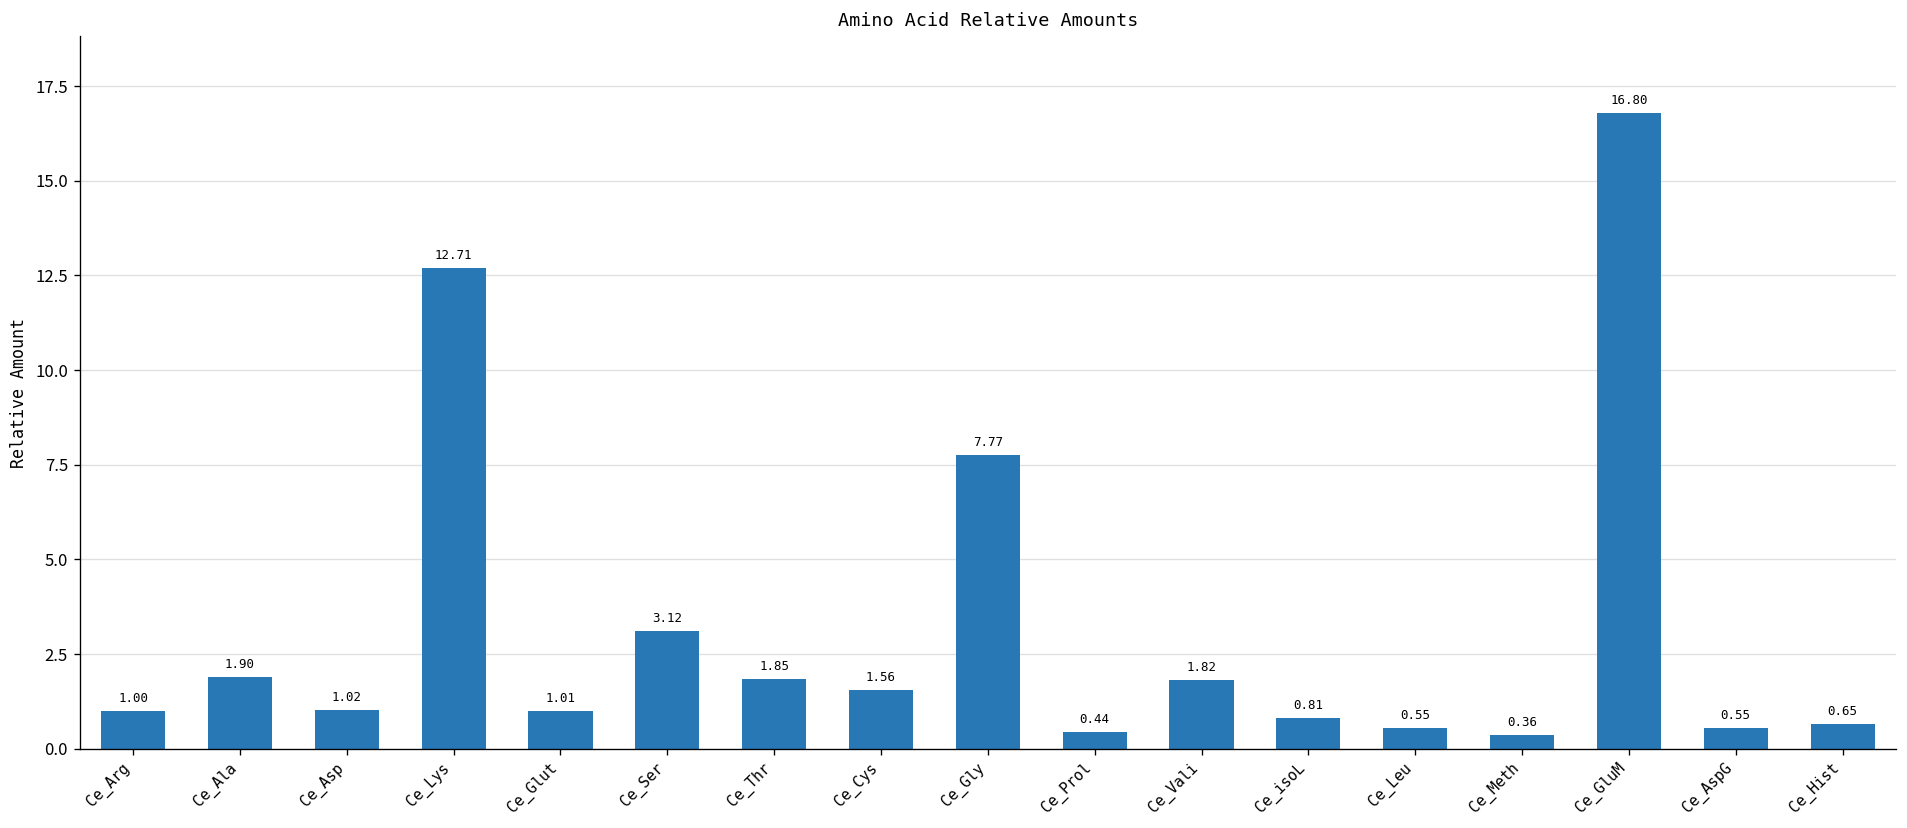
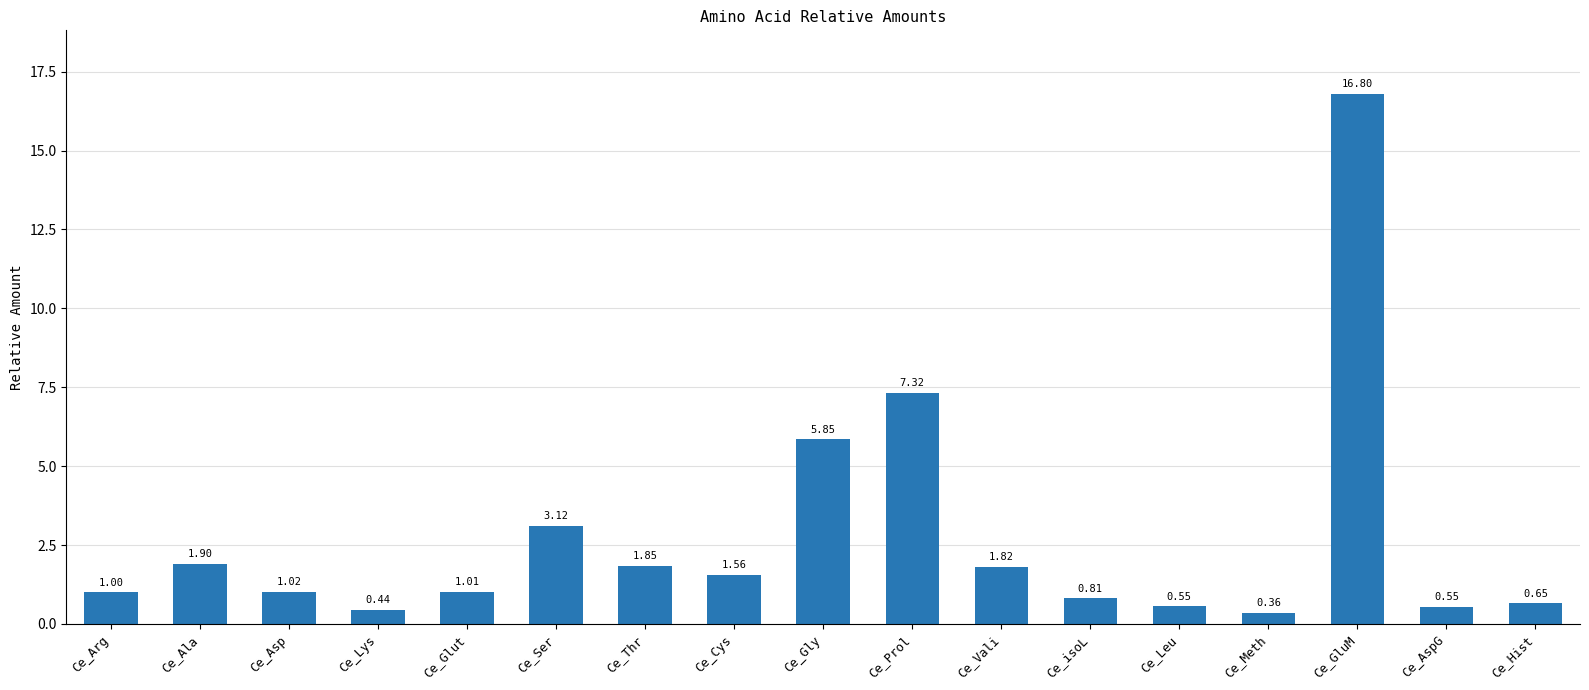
Ce_Lys: 12.71 -> 0.44
Ce_Gly: 7.77 -> 5.85
Ce_Prol: 0.44 -> 7.32
